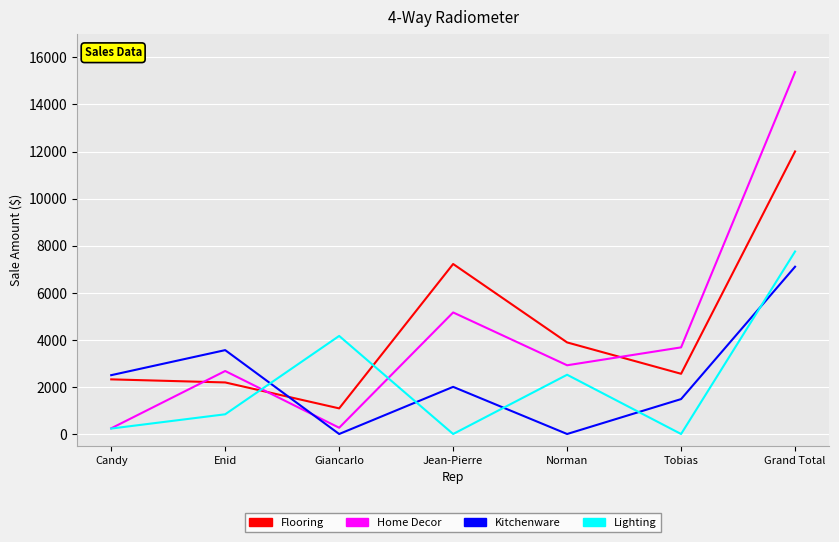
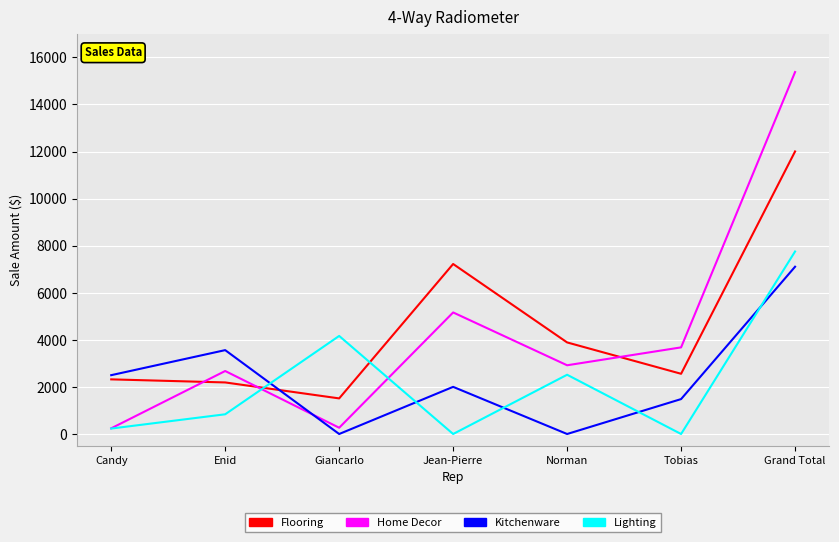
Flooring, Giancarlo: 1100 -> 1500
